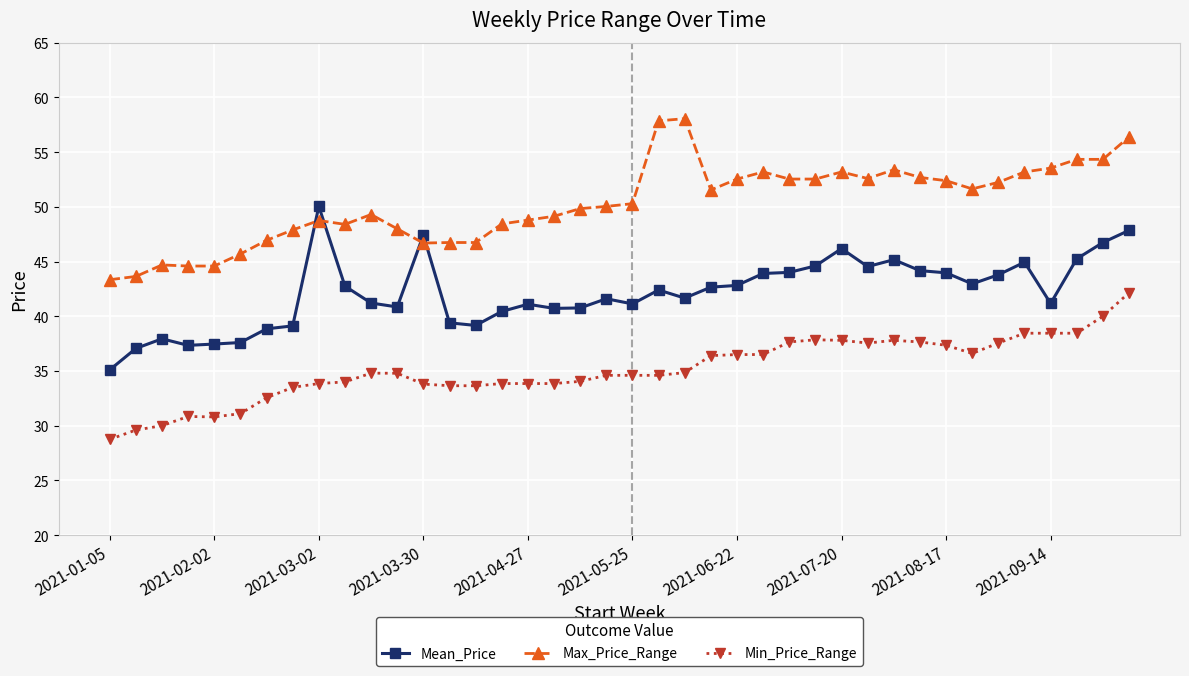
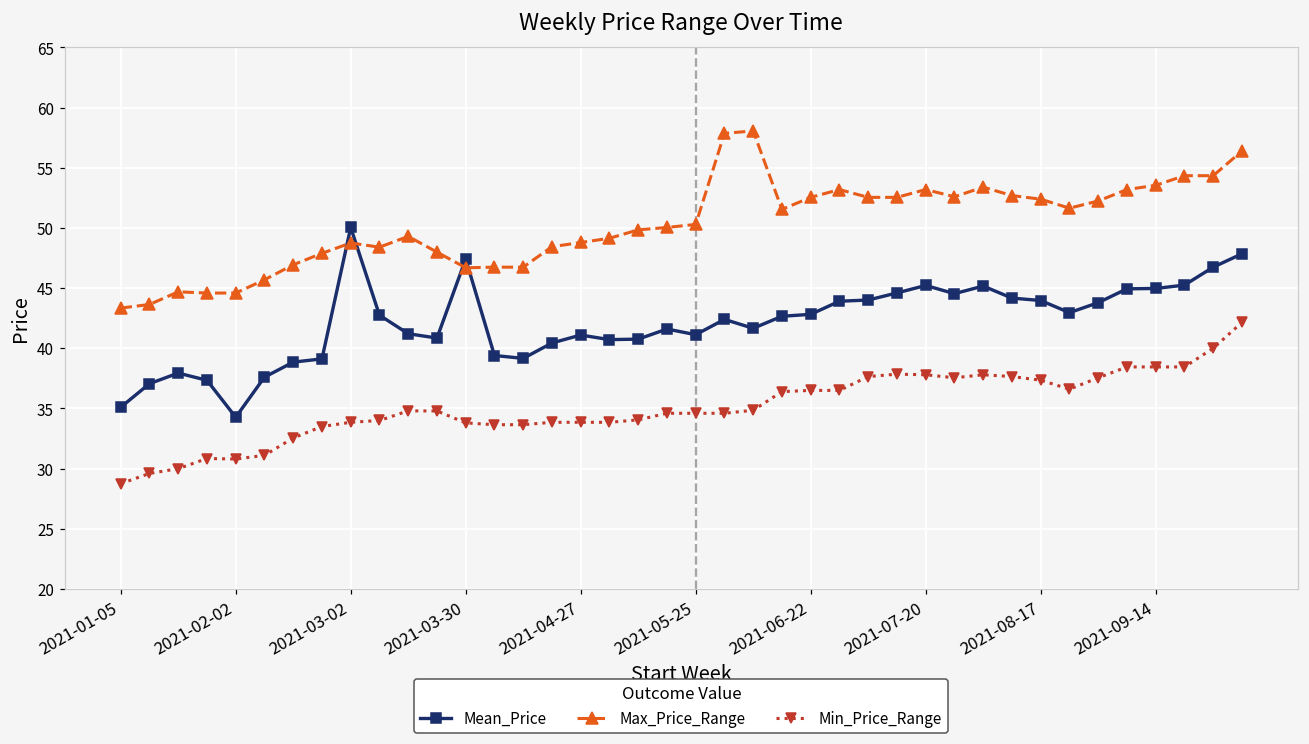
Mean_Price, 2021-02-02: 37.5 -> 34.3
Mean_Price, 2021-07-20: 46.2 -> 45.2
Mean_Price, 2021-09-14: 41.2 -> 45.0
